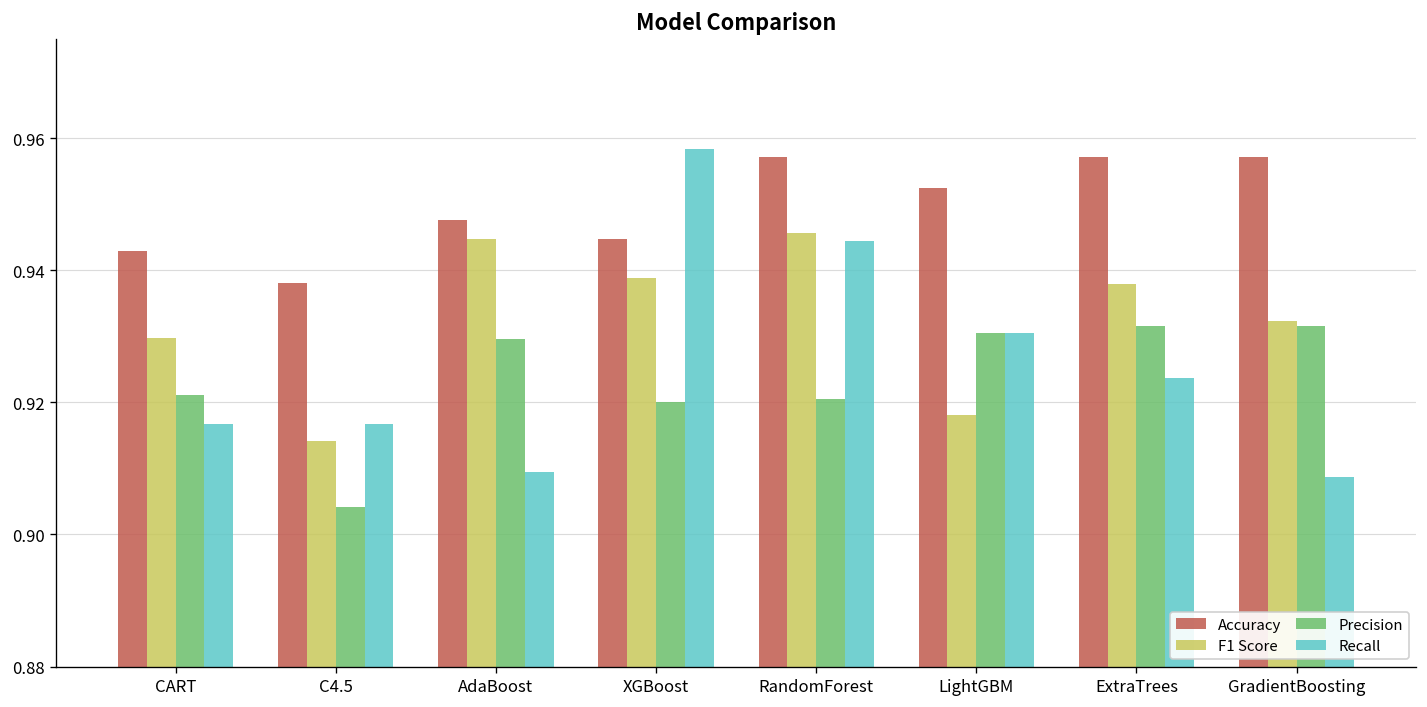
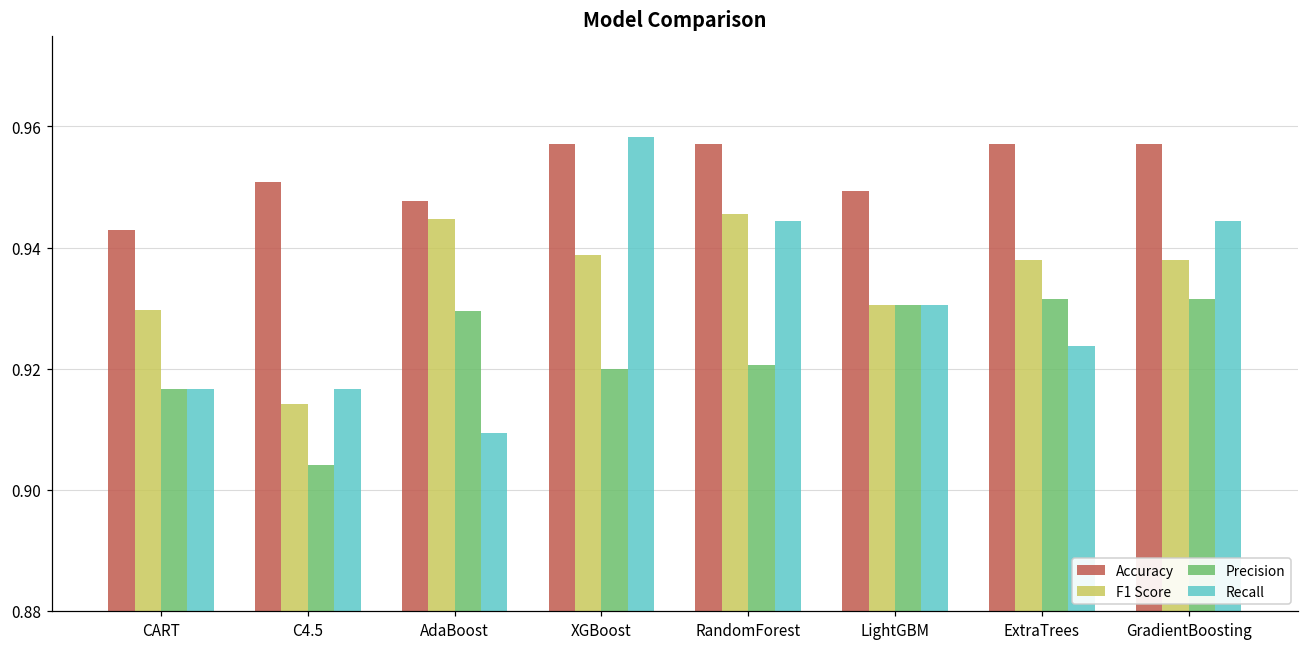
Precision, CART: 0.921 -> 0.917
Accuracy, C4.5: 0.938 -> 0.951
Accuracy, XGBoost: 0.945 -> 0.957
Accuracy, LightGBM: 0.952 -> 0.949
F1 Score, LightGBM: 0.918 -> 0.931
F1 Score, GradientBoosting: 0.932 -> 0.938
Recall, GradientBoosting: 0.909 -> 0.944
